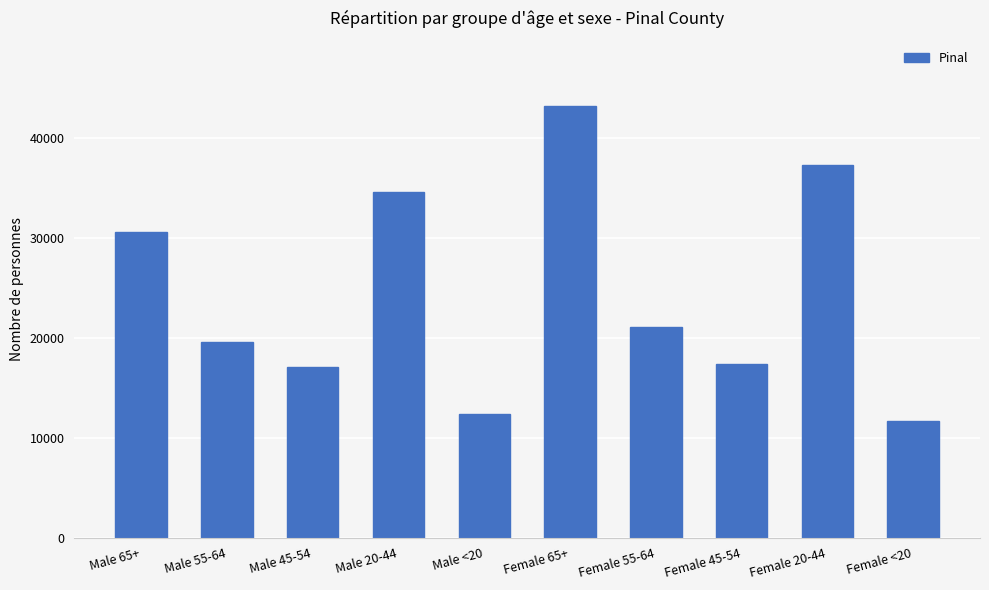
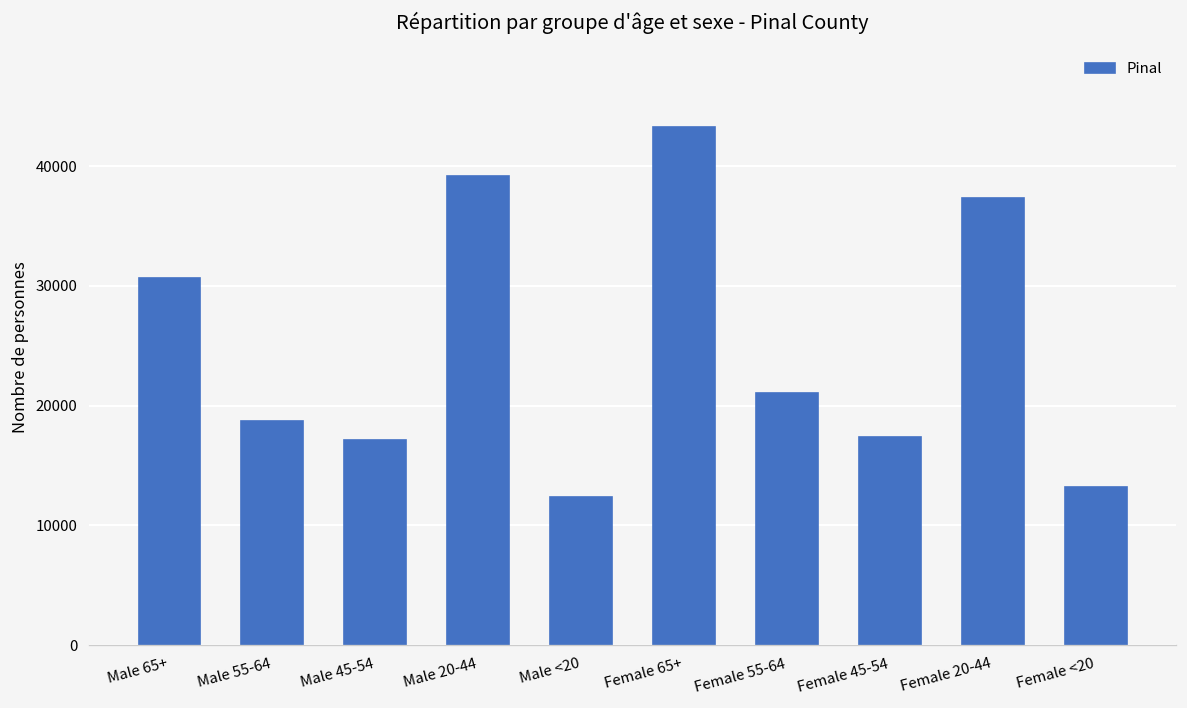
Male 55-64: 20000 -> 19000
Male 20-44: 35000 -> 39000
Female <20: 12000 -> 13000
